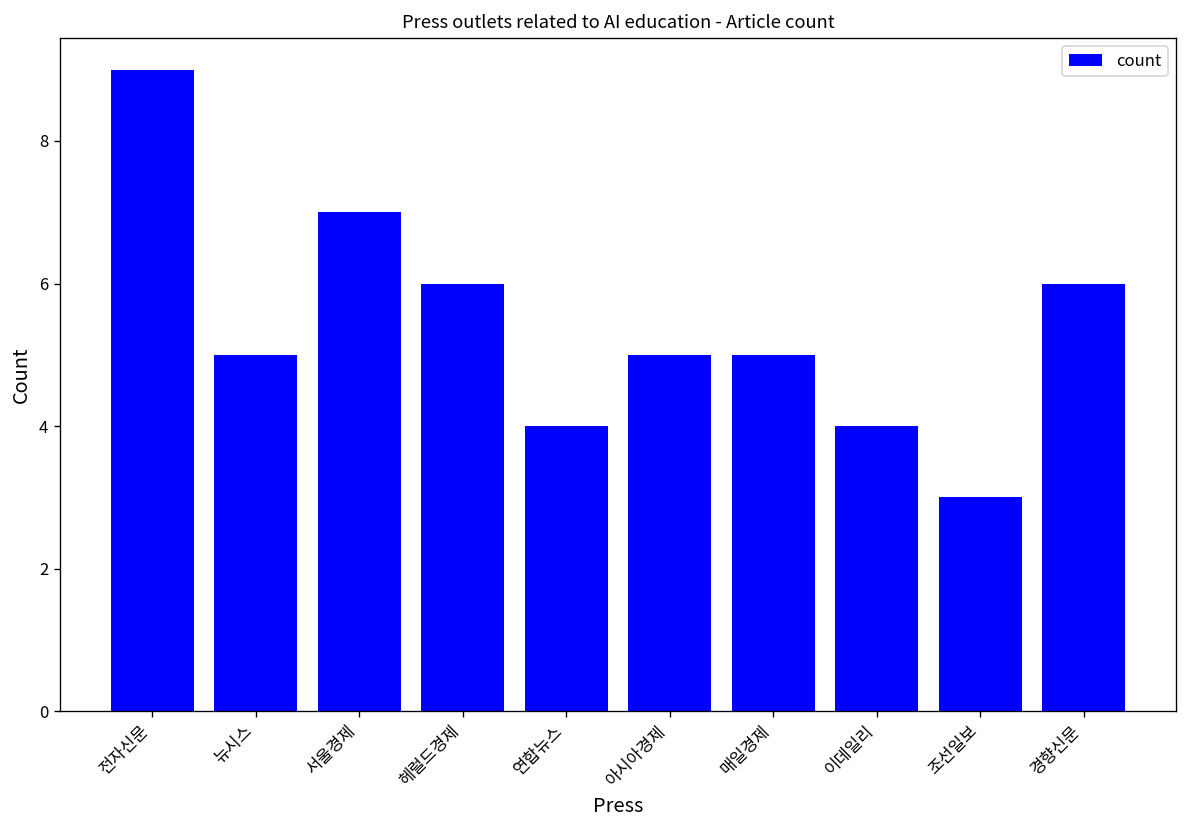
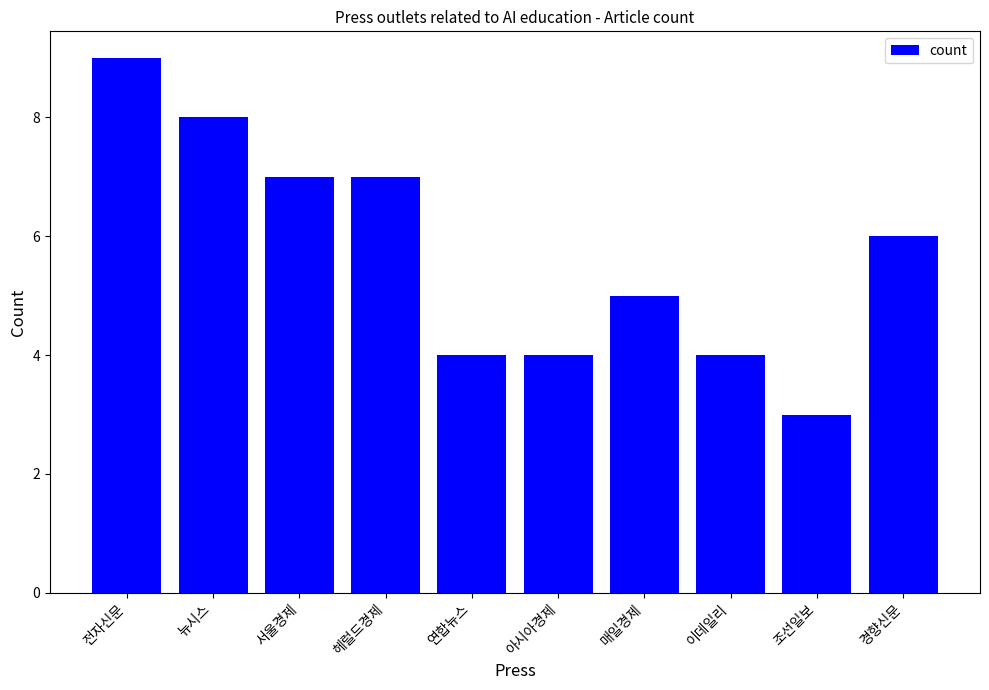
뉴시스: 5 -> 8
헤럴드경제: 6 -> 7
아시아경제: 5 -> 4
